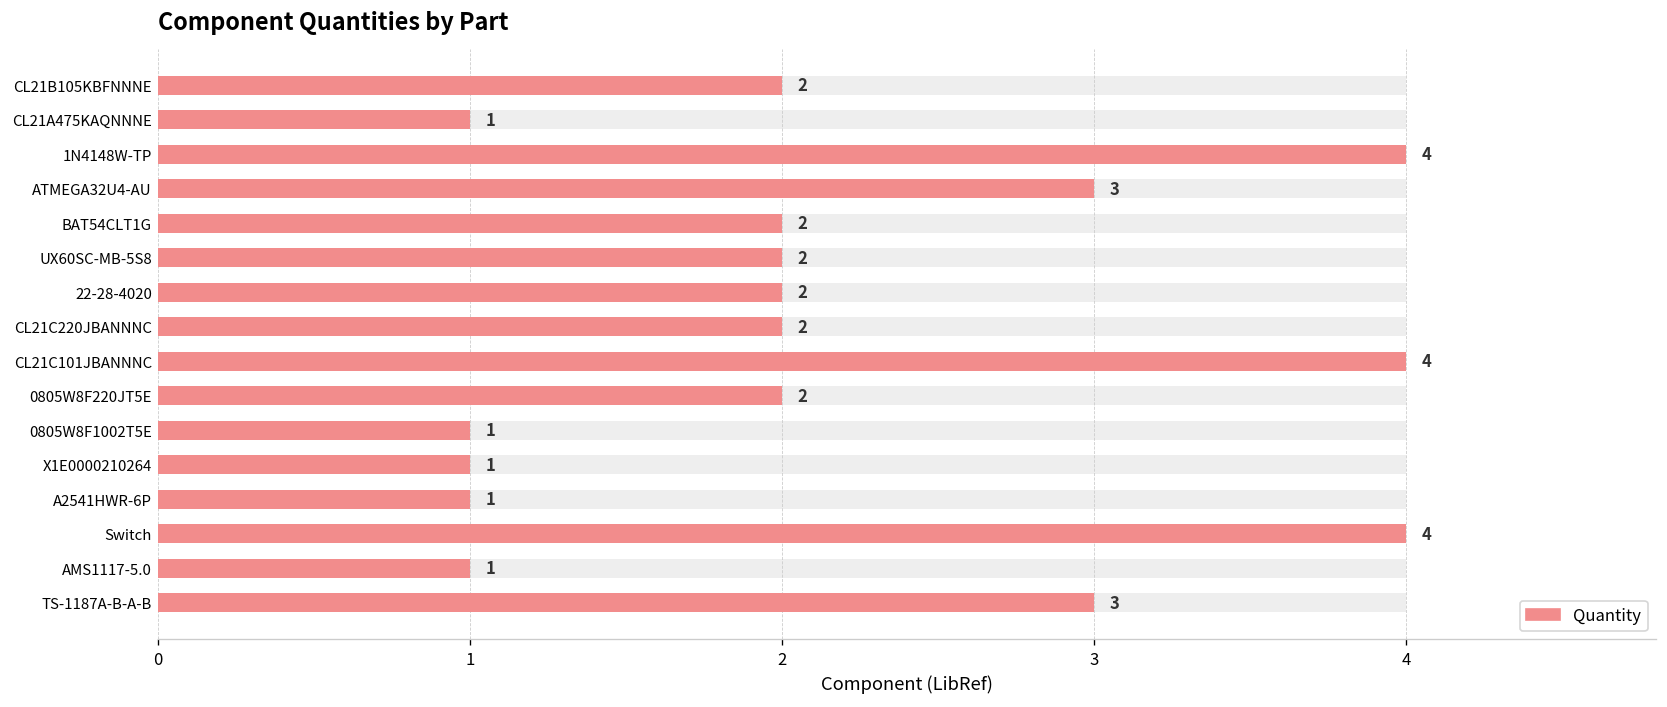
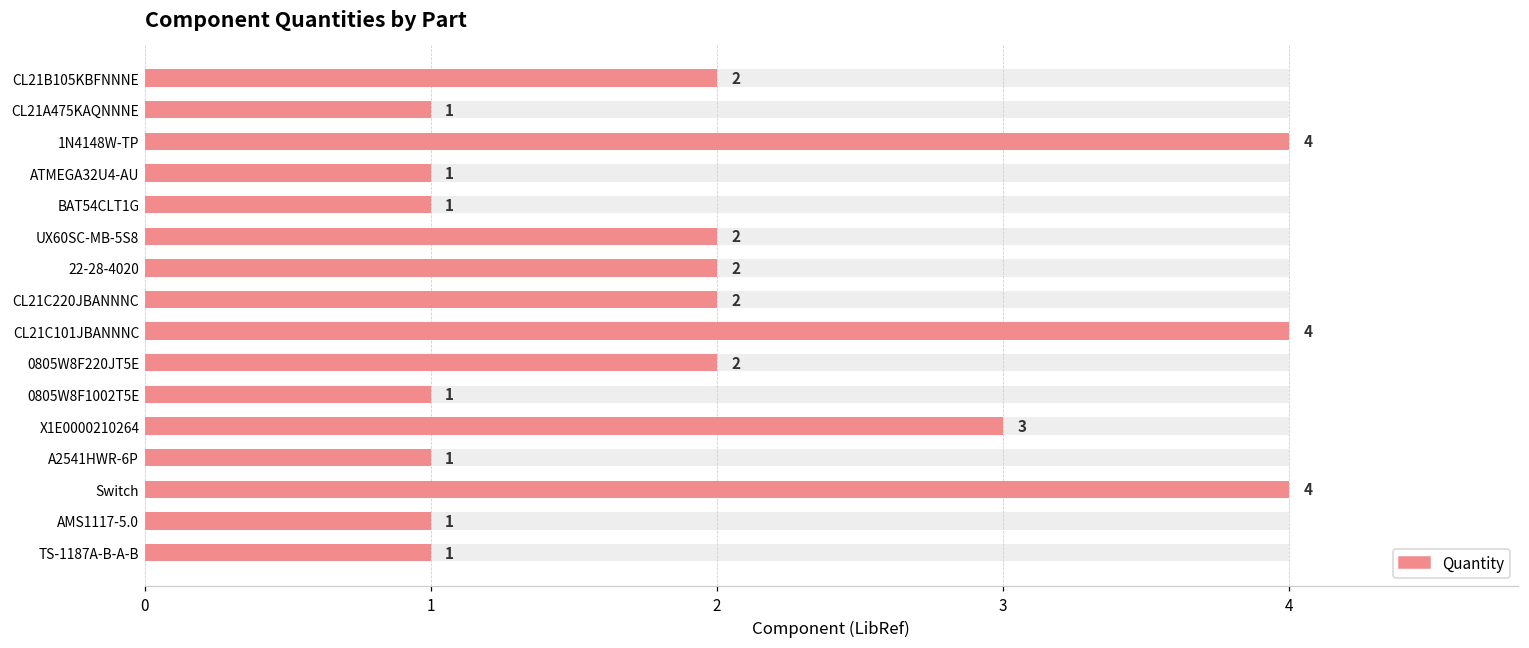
Quantity, ATMEGA32U4-AU: 3 -> 1
Quantity, BAT54CLT1G: 2 -> 1
Quantity, X1E0000210264: 1 -> 3
Quantity, TS-1187A-B-A-B: 3 -> 1
